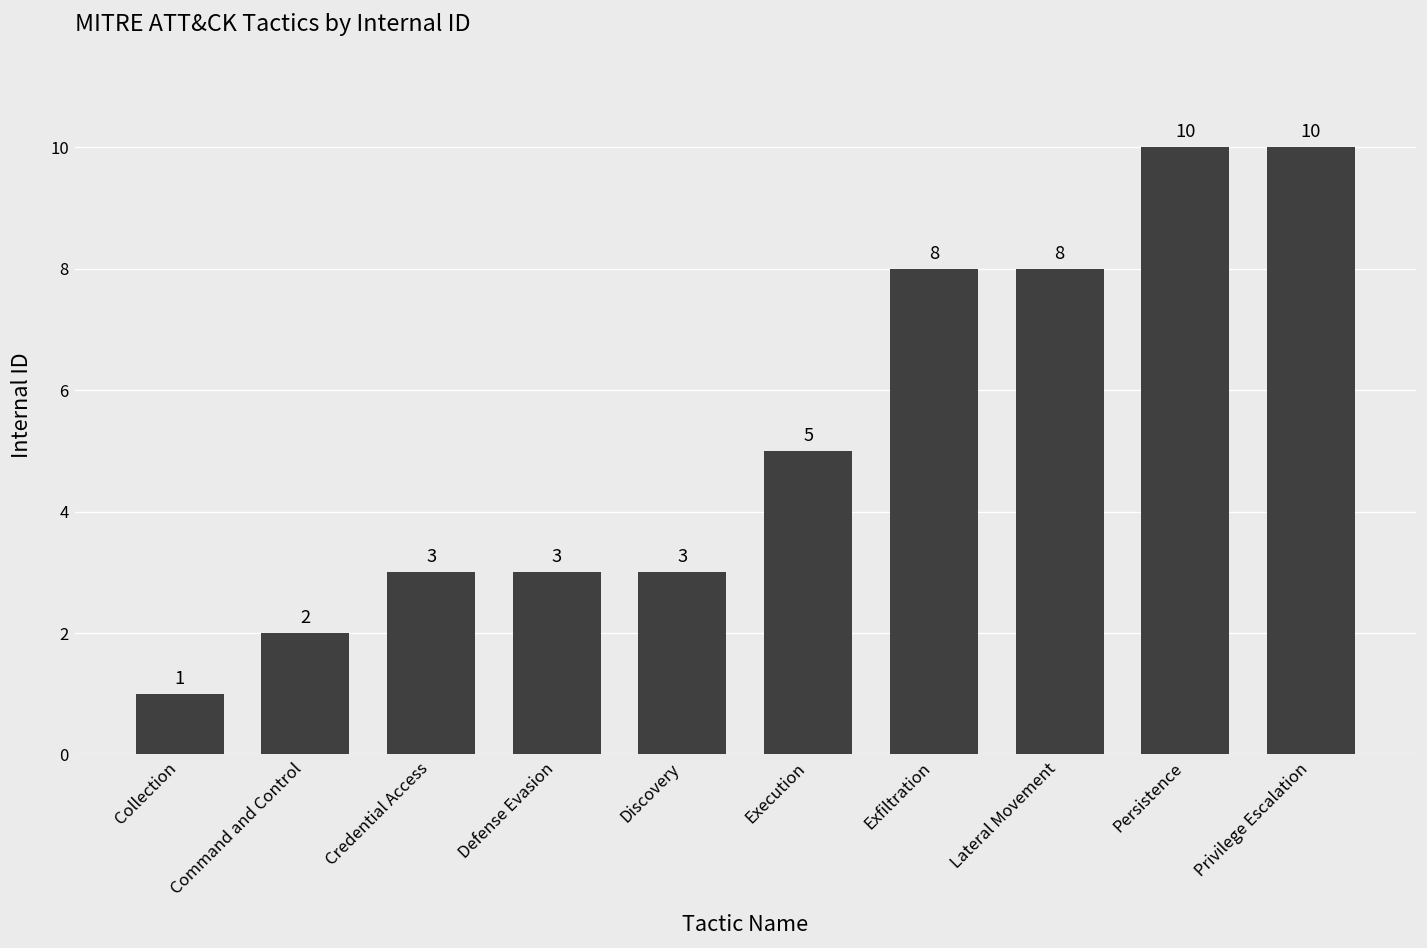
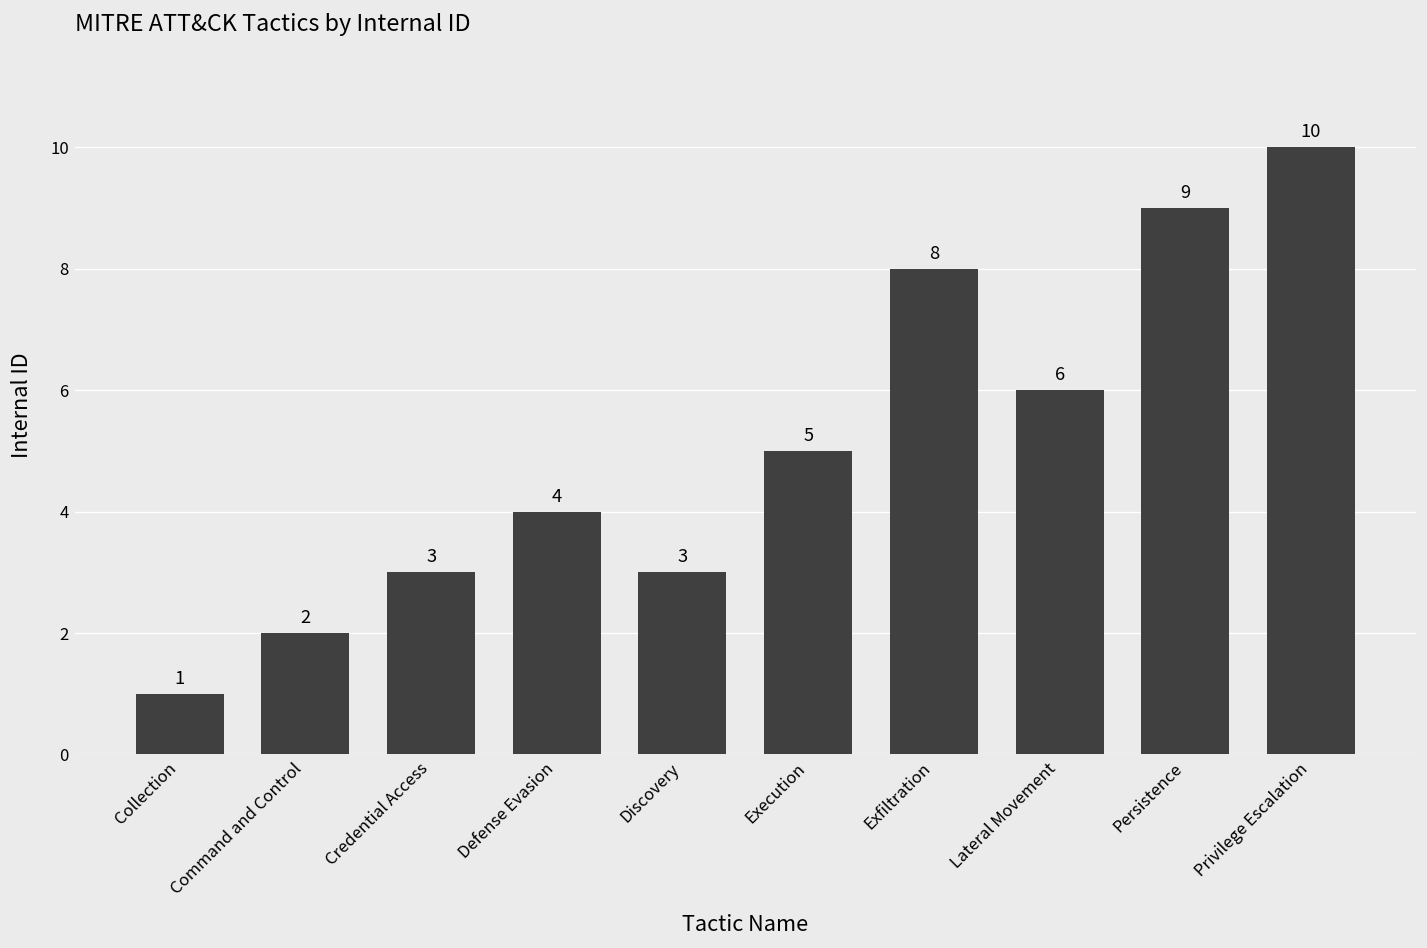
Defense Evasion: 3 -> 4
Lateral Movement: 8 -> 6
Persistence: 10 -> 9
